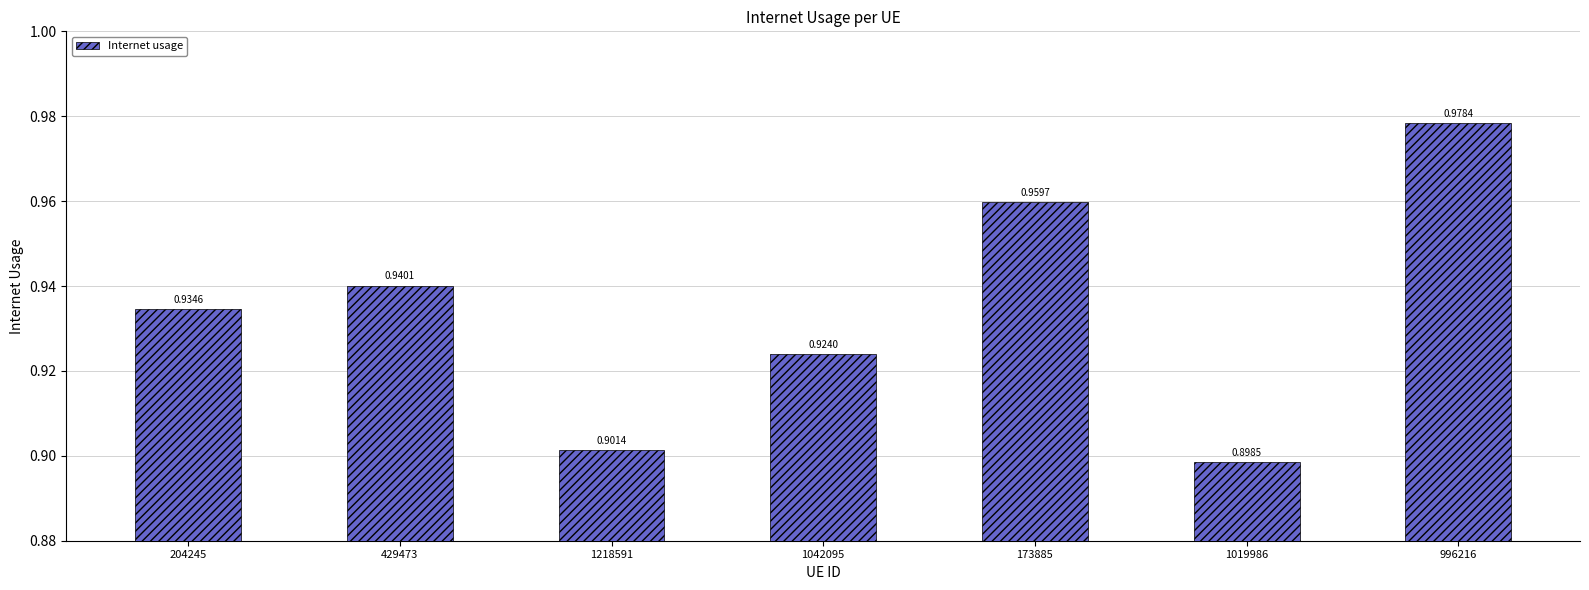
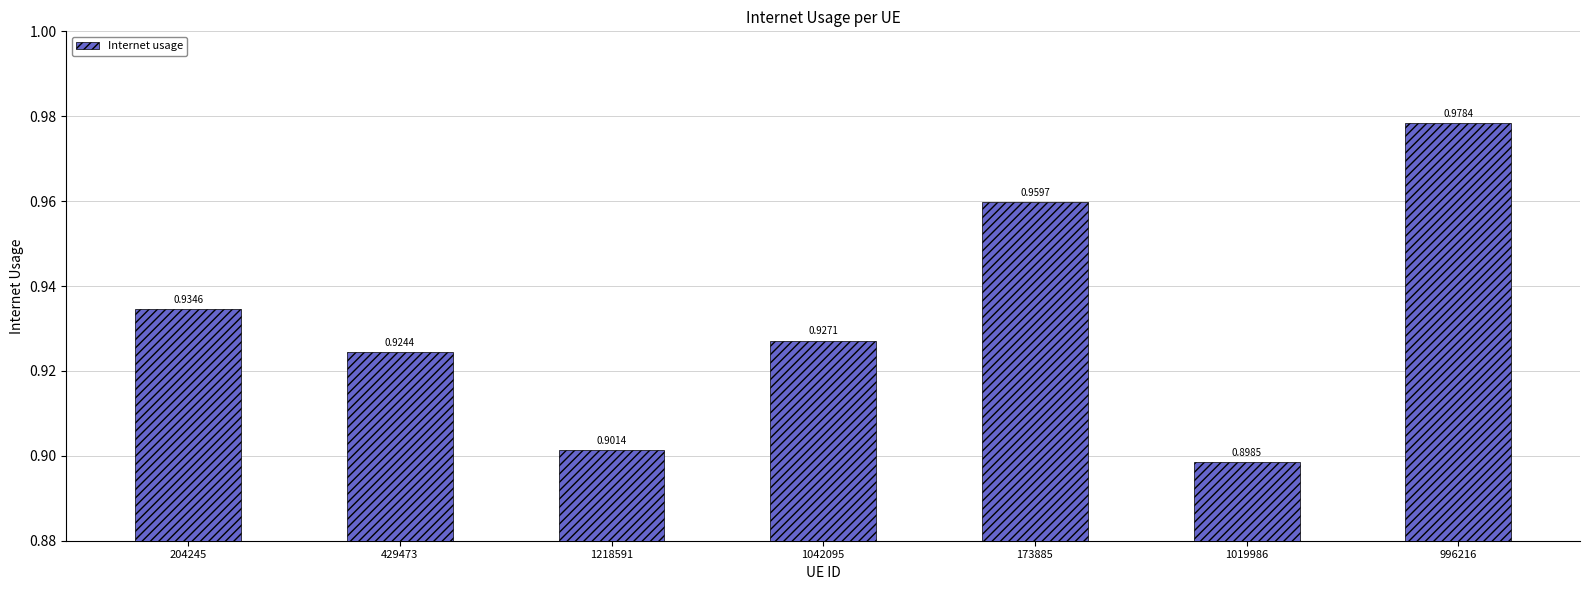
429473: 0.9401 -> 0.9244
1042095: 0.9240 -> 0.9271
